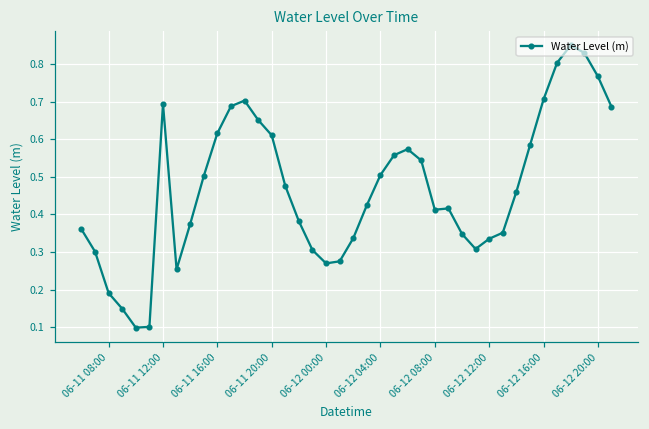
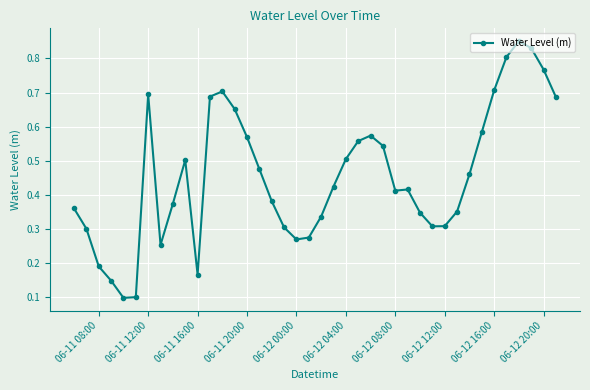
06-11 16:00: 0.62 -> 0.17
06-11 20:00: 0.61 -> 0.57
06-12 12:00: 0.34 -> 0.31
